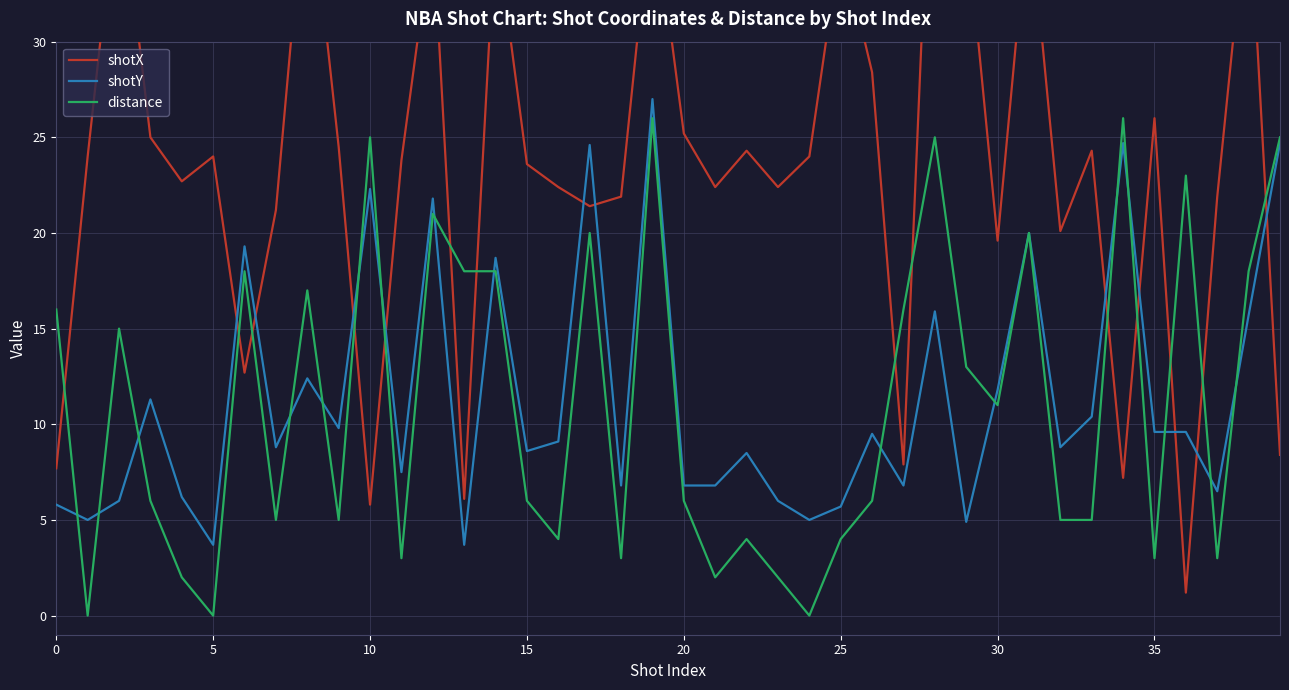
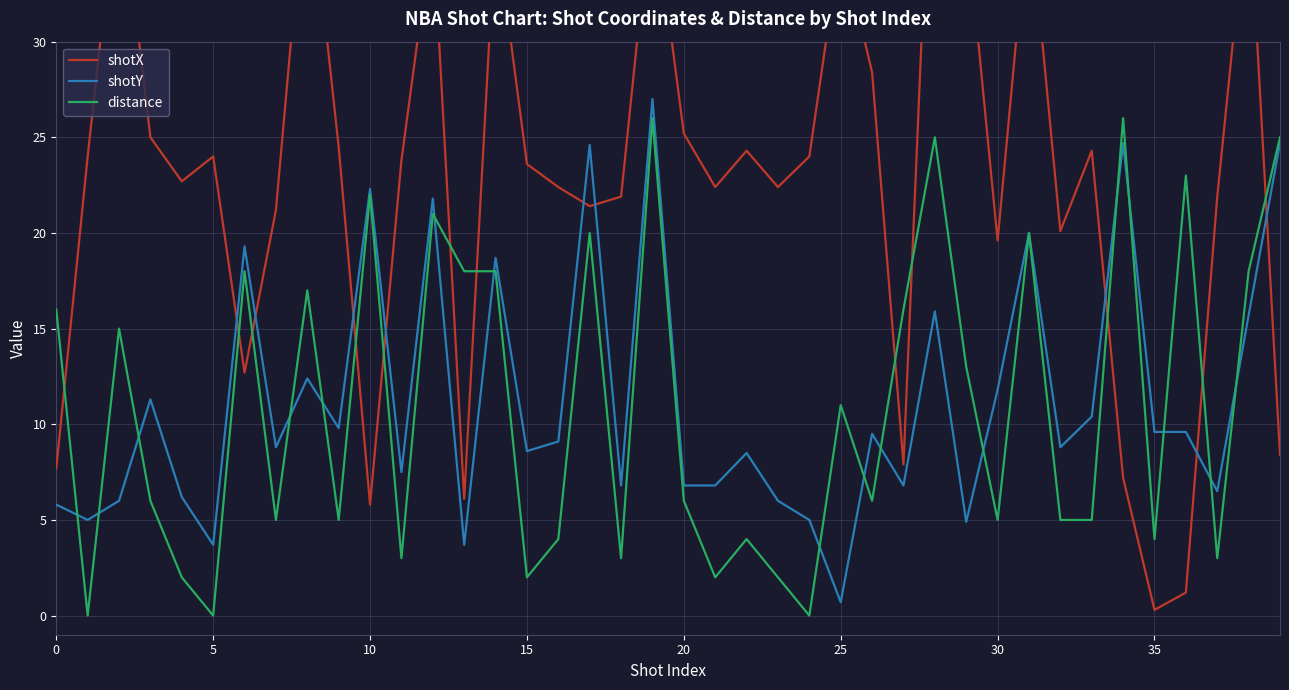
distance, 10: 25 -> 22
distance, 15: 6 -> 2
shotY, 25: 5.7 -> 0.7
distance, 25: 4 -> 11
distance, 30: 11 -> 5
shotX, 35: 26.0 -> 0.3
distance, 35: 3 -> 4
